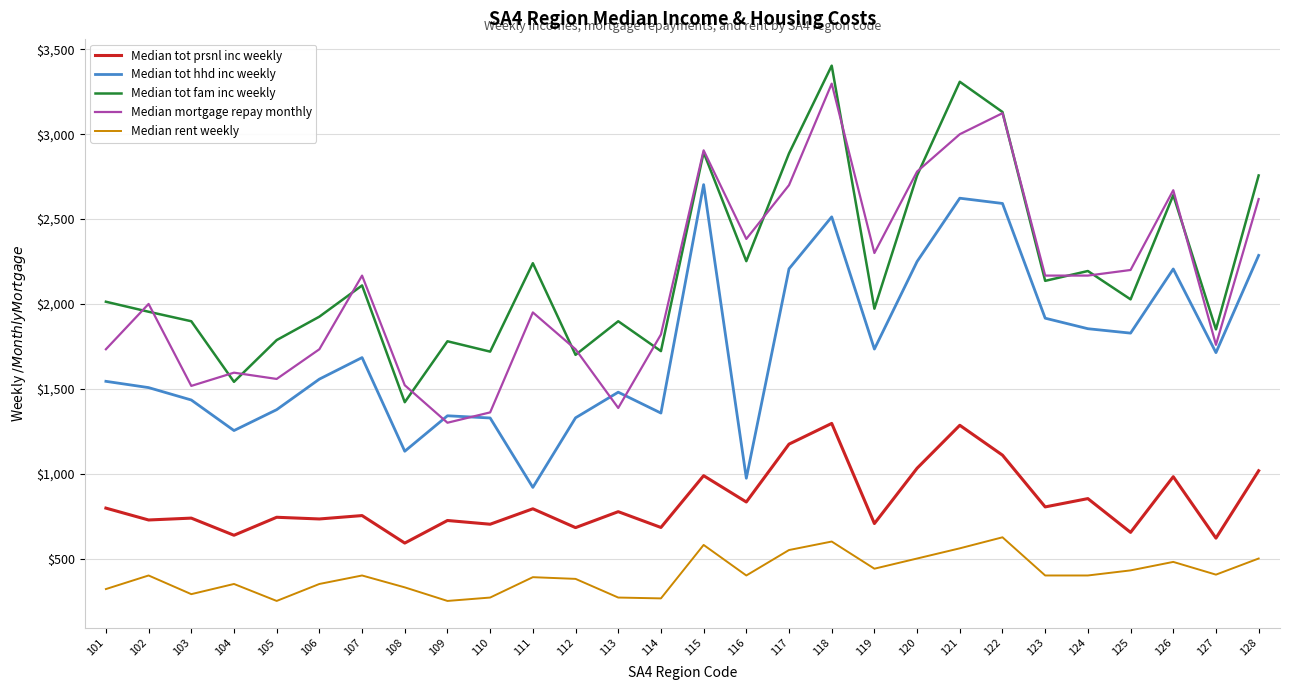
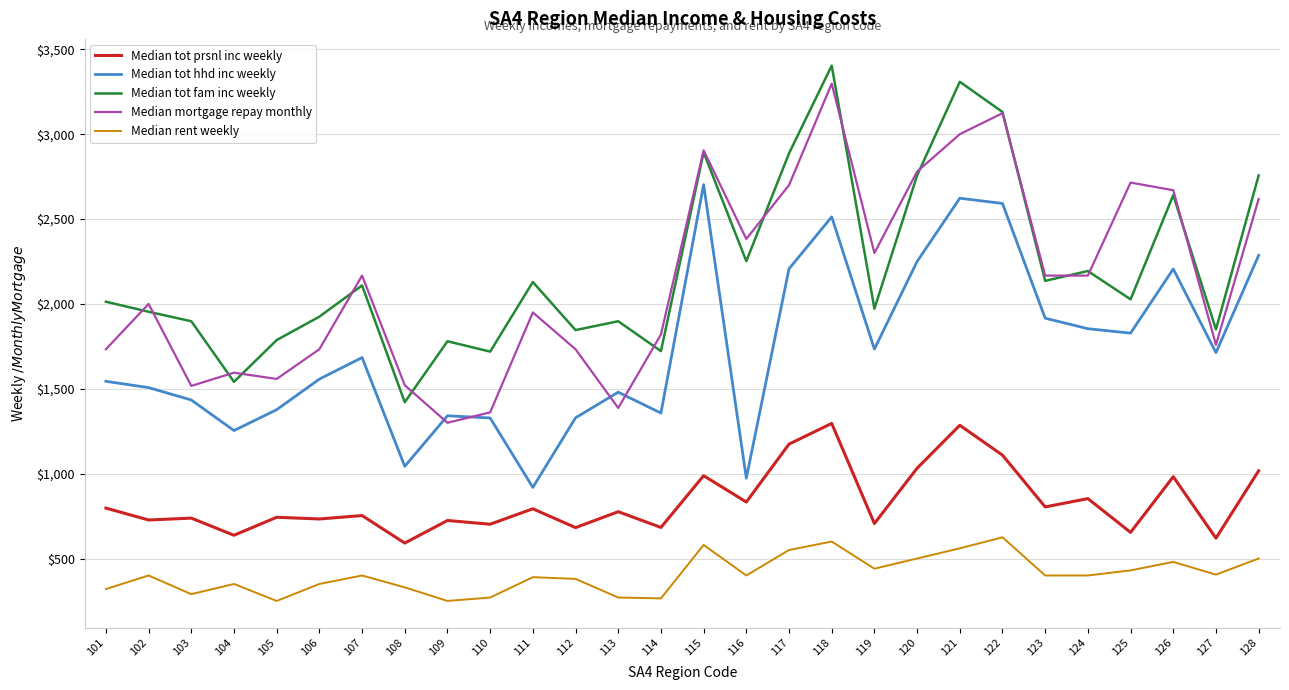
Median tot hhd inc weekly, 108: $1,130 -> $1,040
Median tot fam inc weekly, 111: $2,240 -> $2,130
Median tot fam inc weekly, 112: $1,700 -> $1,850
Median mortgage repay monthly, 125: $2,200 -> $2,720
